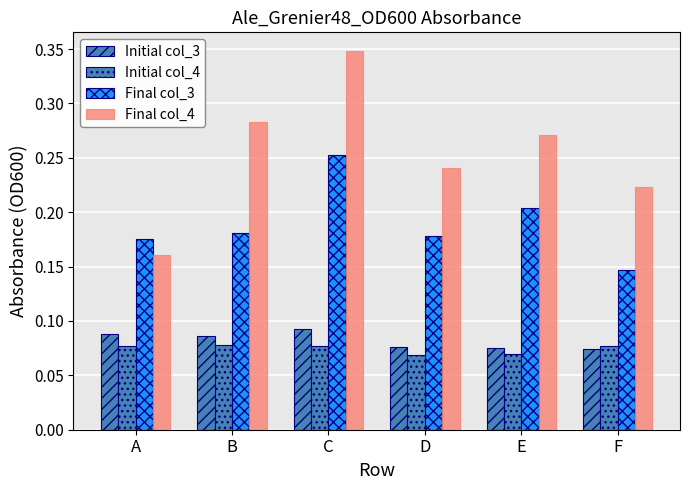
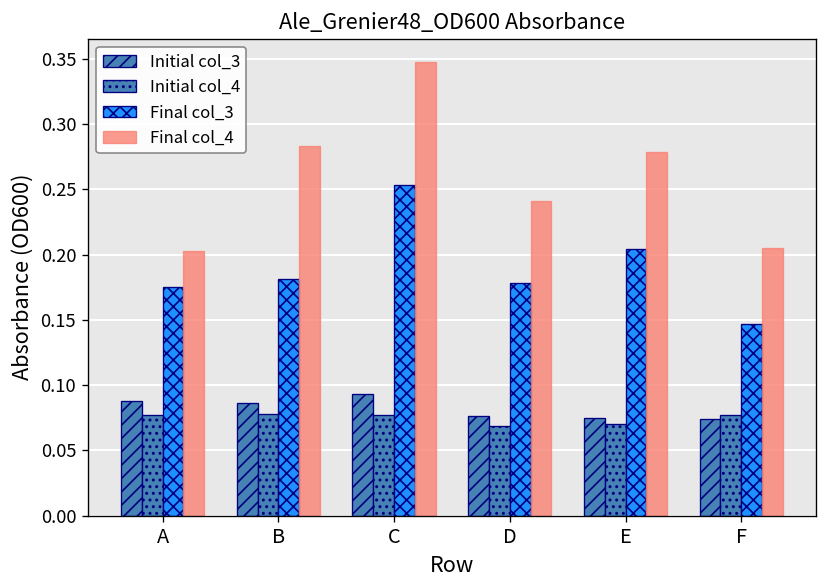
Final col_4, A: 0.161 -> 0.203
Final col_4, E: 0.271 -> 0.279
Final col_4, F: 0.223 -> 0.205
